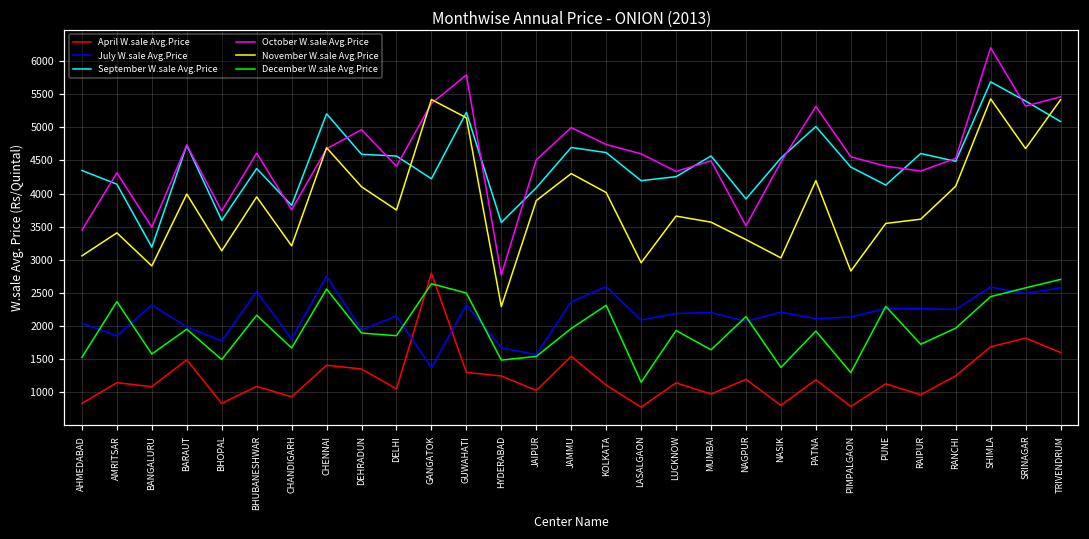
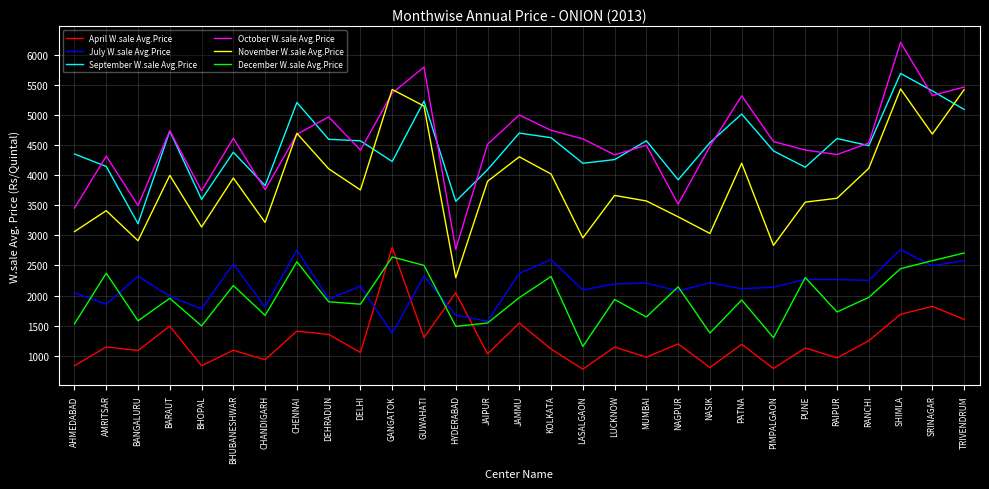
April W.sale Avg.Price, HYDERABAD: 1200 -> 2000
July W.sale Avg.Price, SHIMLA: 2600 -> 2800
